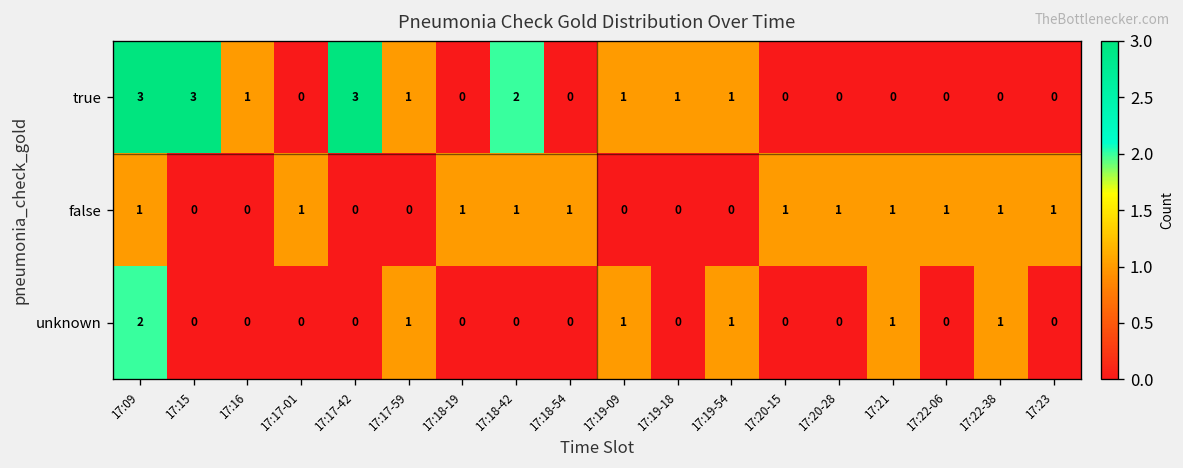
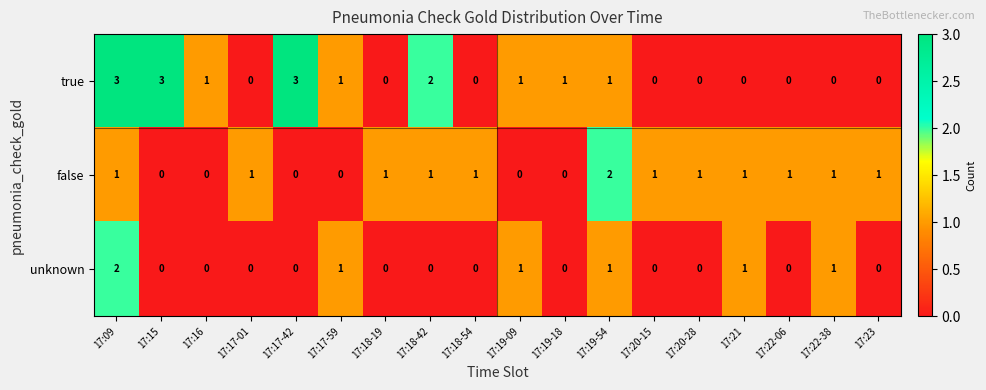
false, 17:19-54: 0 -> 2
